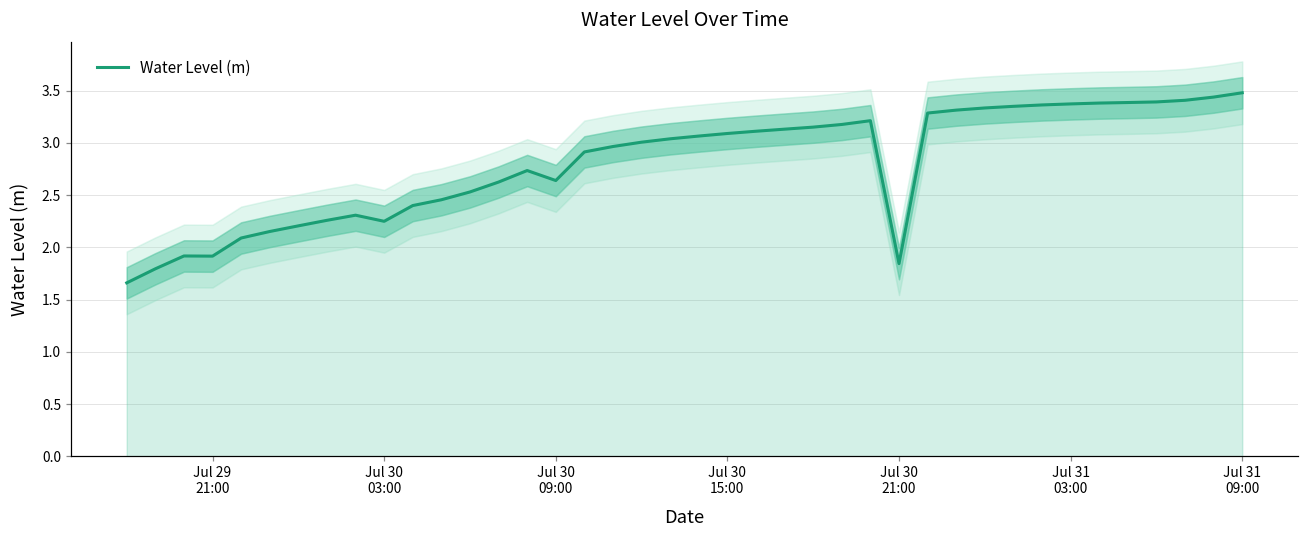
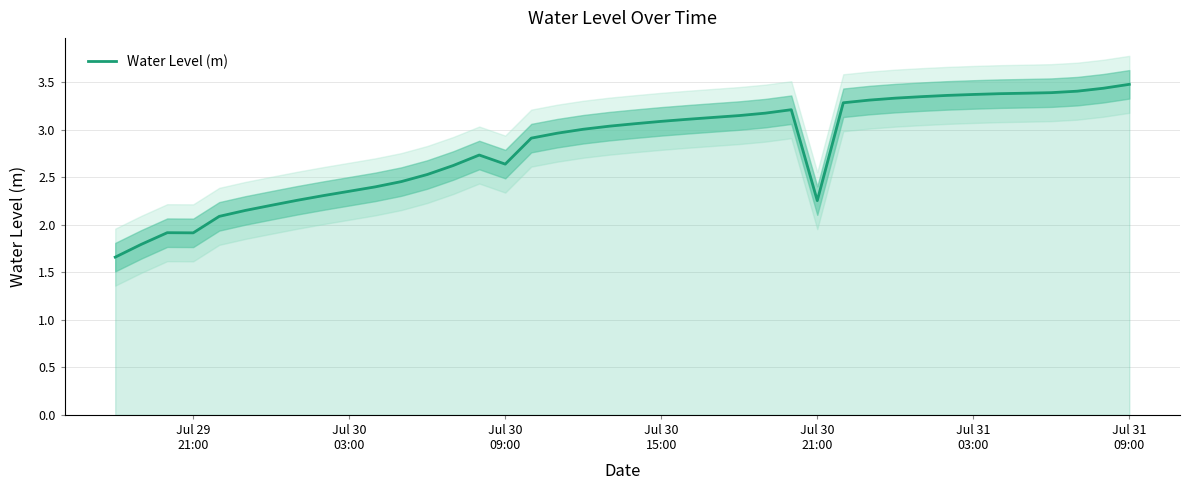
Water Level (m), Jul 30 03:00: 2.2 -> 2.4
Water Level (m), Jul 30 21:00: 1.8 -> 2.3
